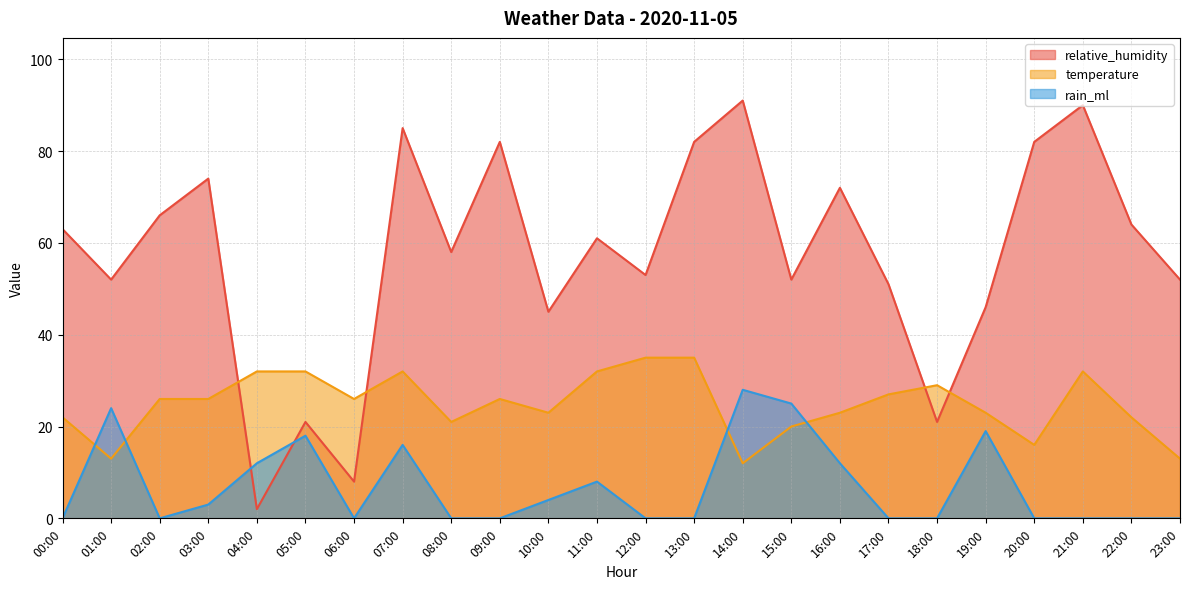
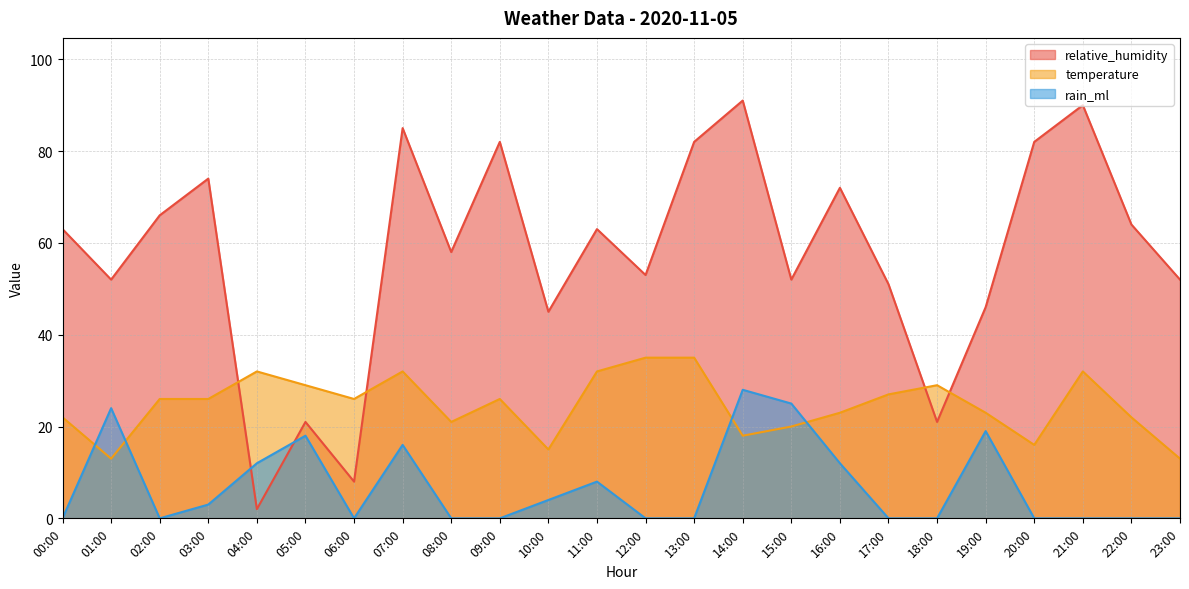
temperature, 05:00: 32 -> 29
temperature, 10:00: 23 -> 15
relative_humidity, 11:00: 61 -> 63
temperature, 14:00: 12 -> 18
